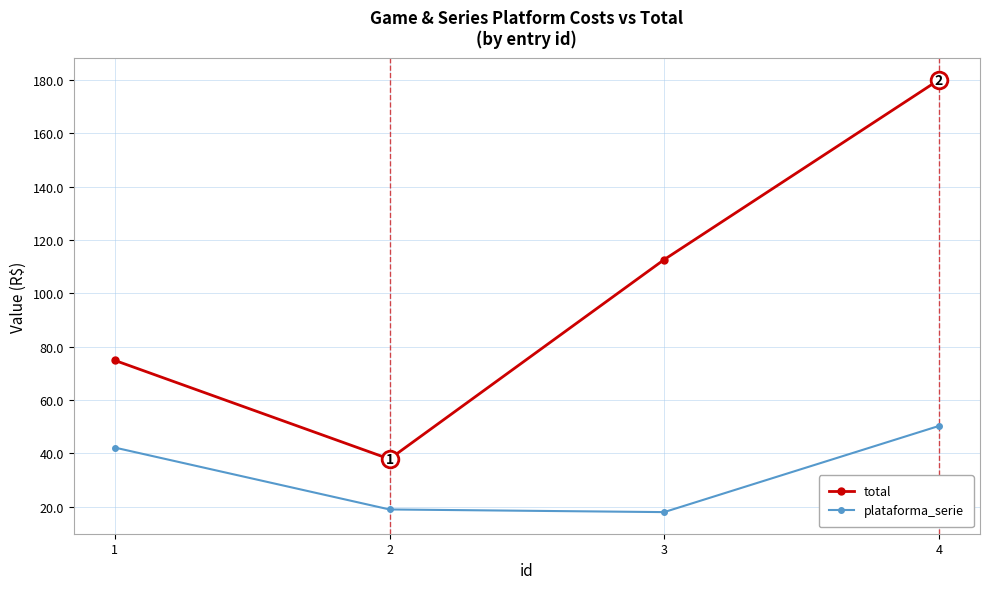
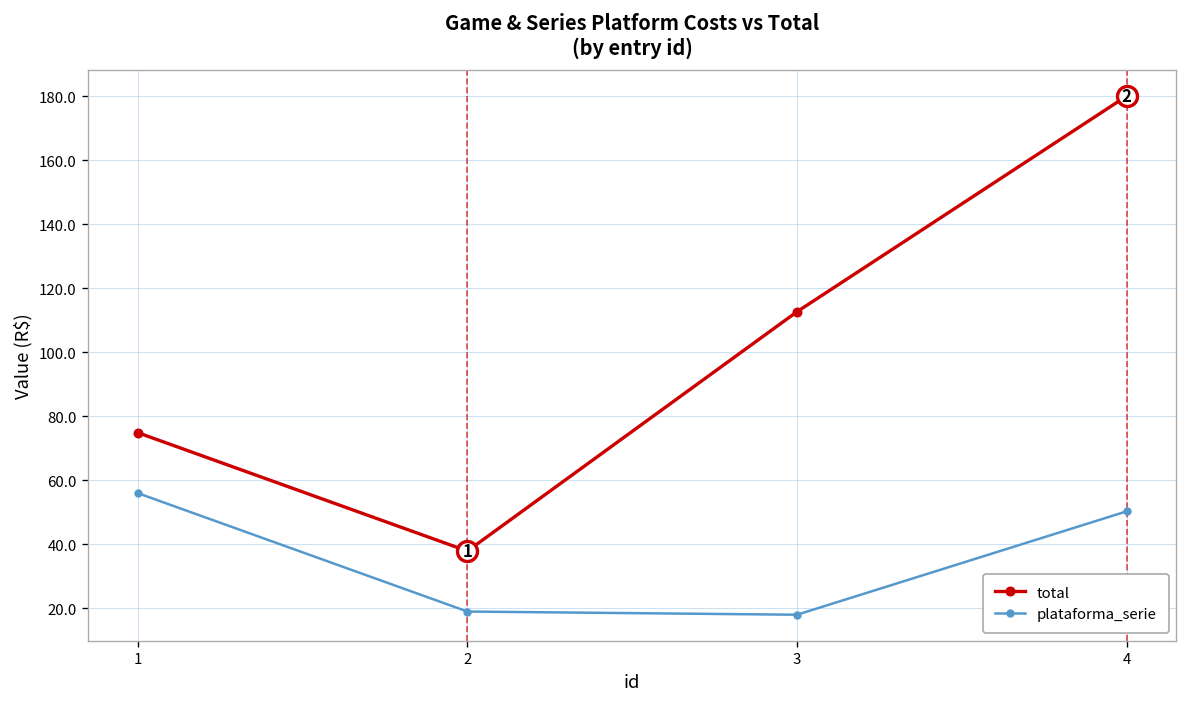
plataforma_serie, 1: 42 -> 56
